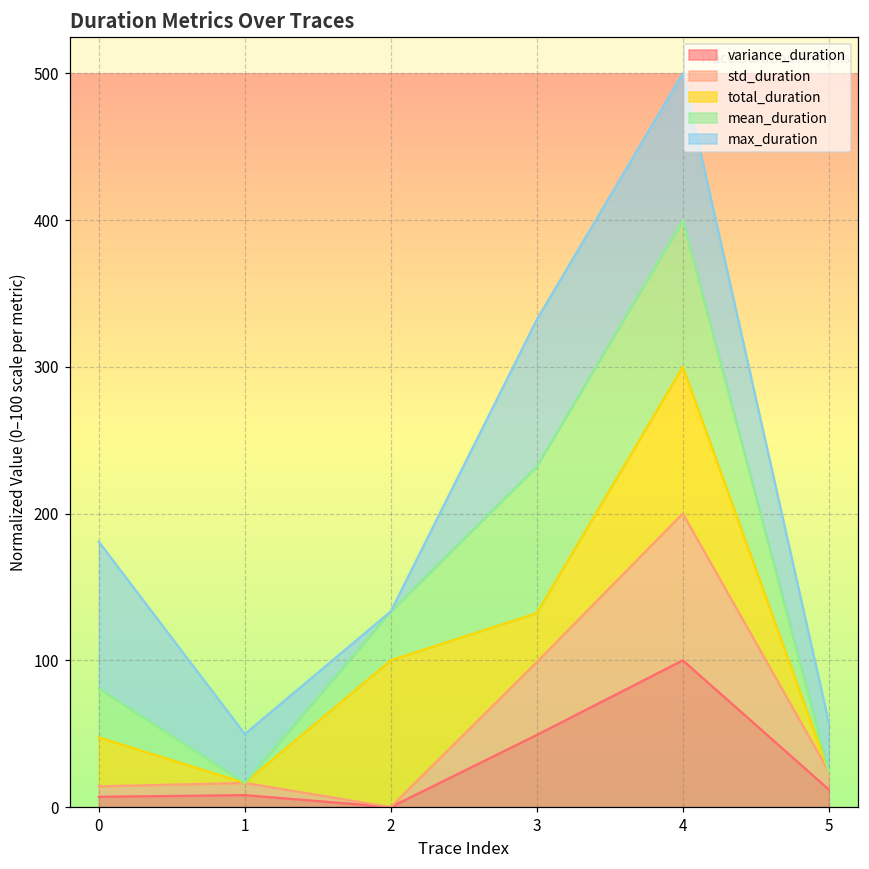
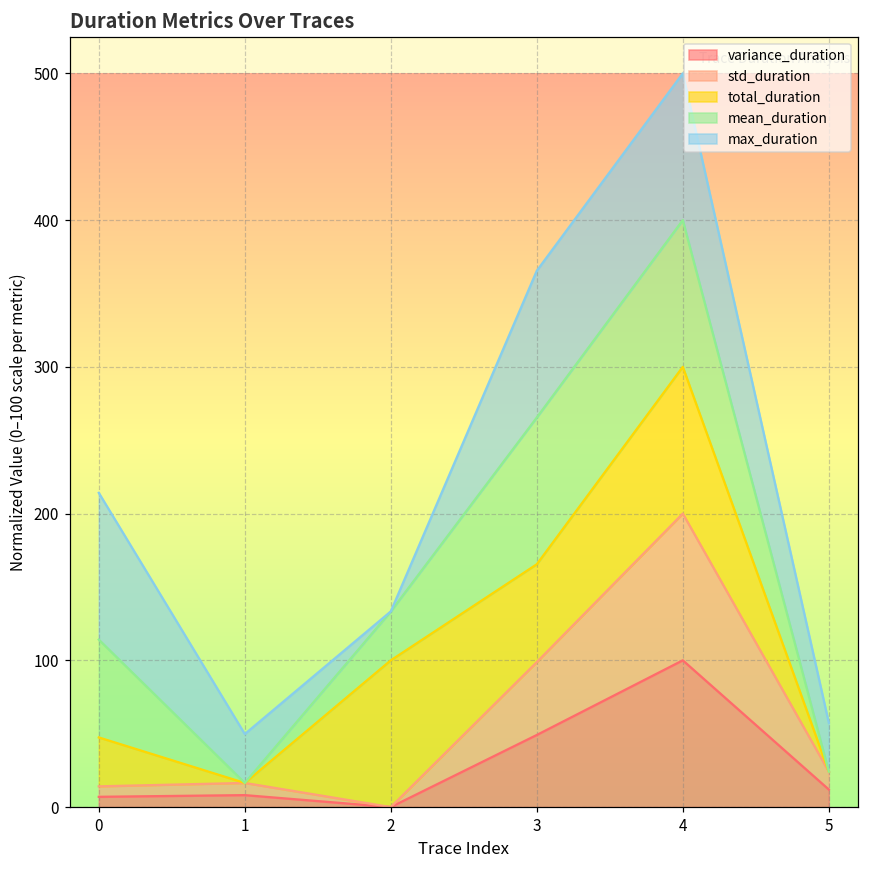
mean_duration, 0: 33 -> 67
total_duration, 3: 33 -> 67
